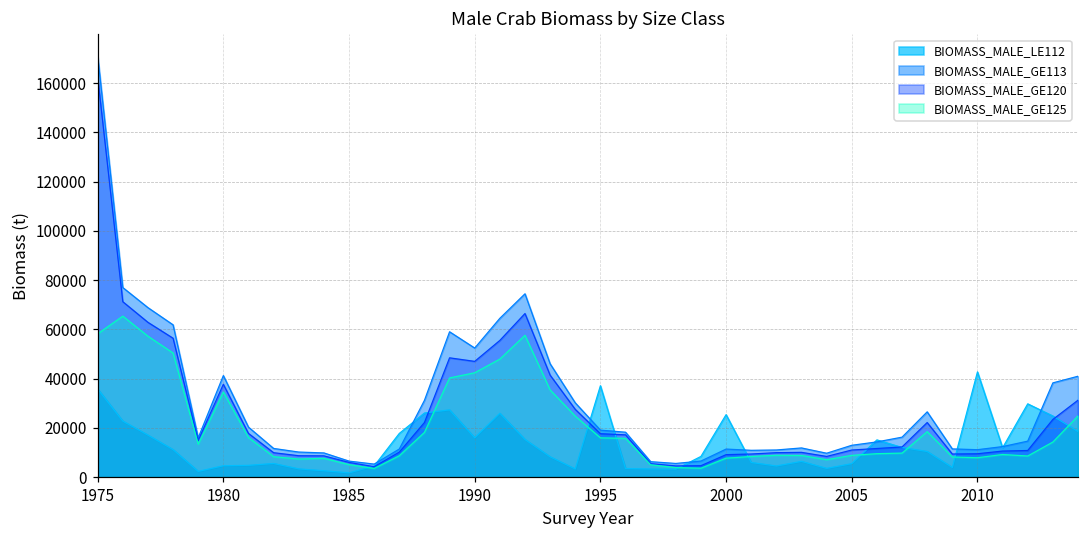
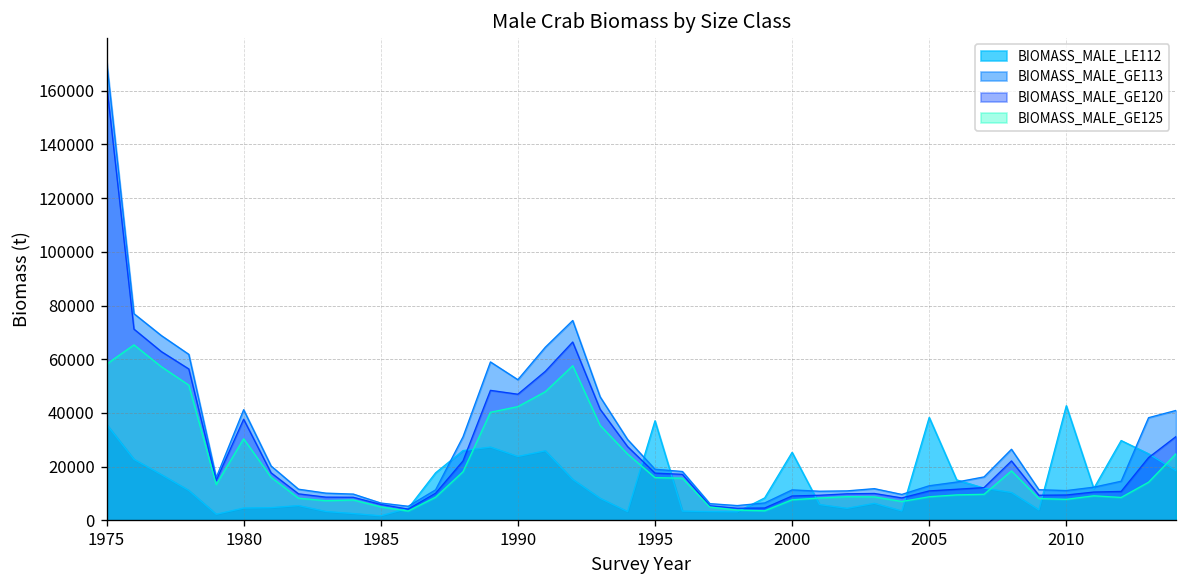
BIOMASS_MALE_GE125, 1980: 35000 -> 30000
BIOMASS_MALE_LE112, 1990: 16000 -> 24000
BIOMASS_MALE_LE112, 2005: 5000 -> 38000
